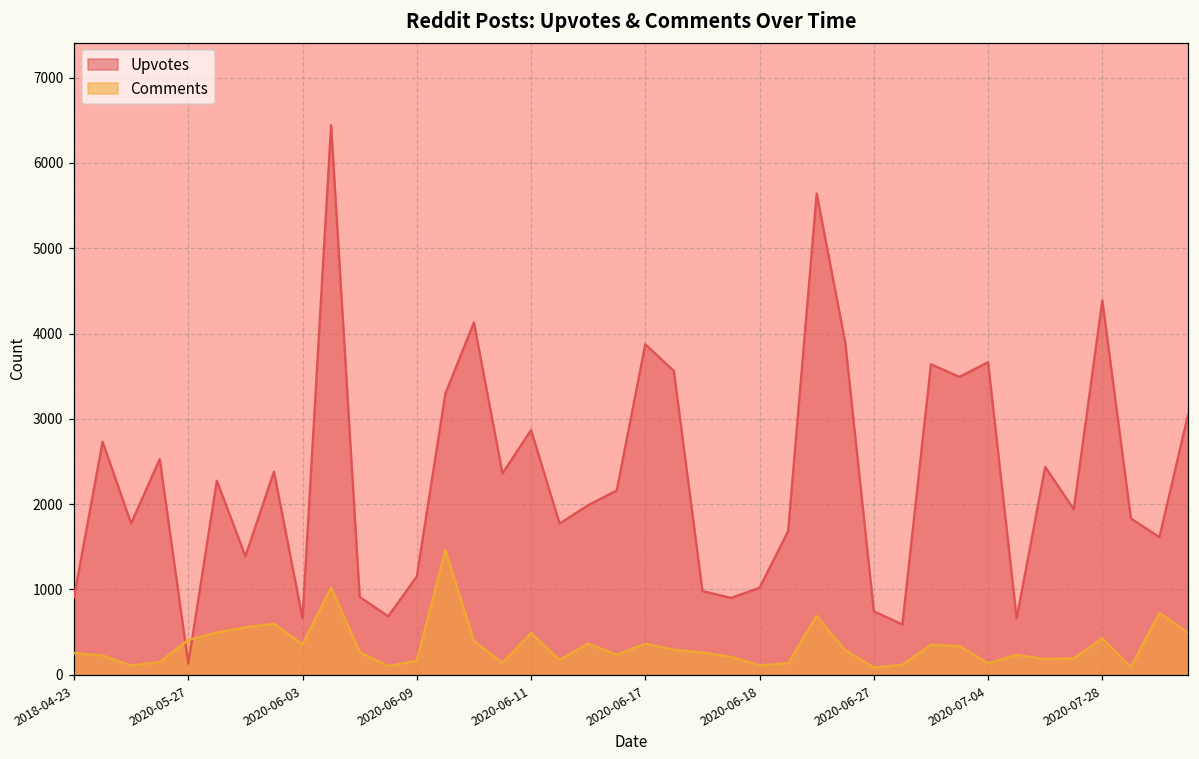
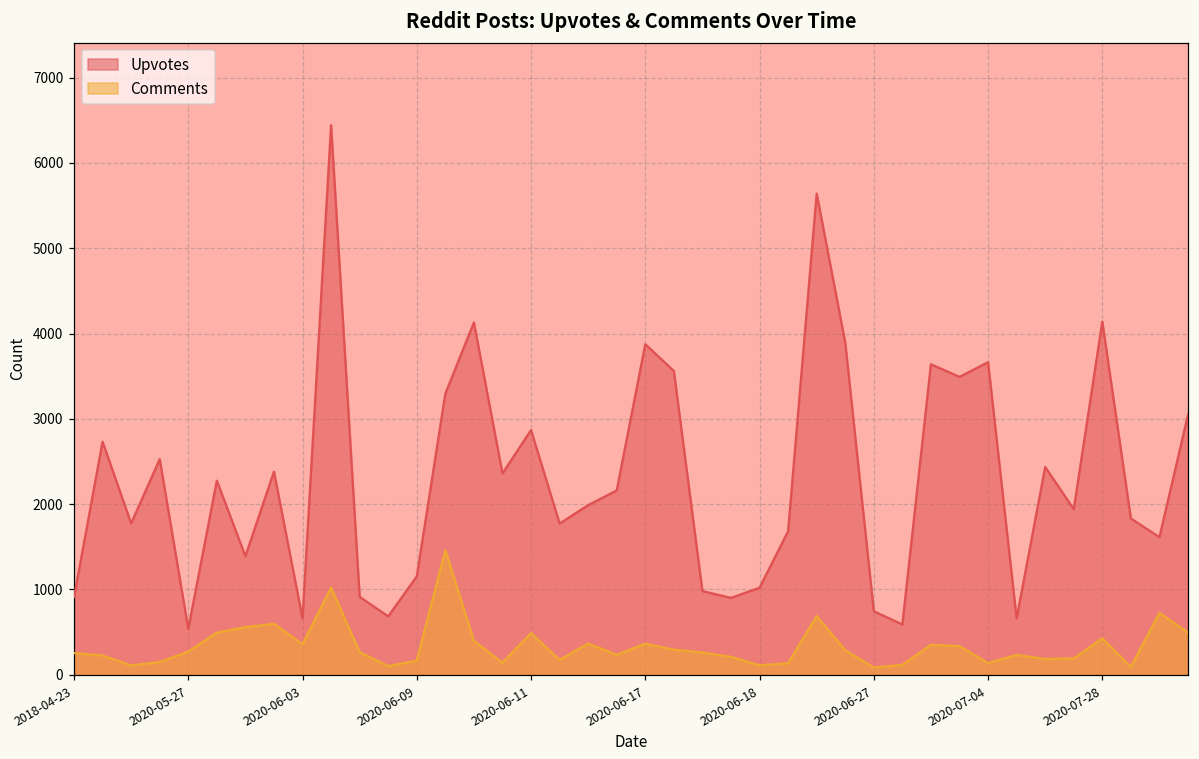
Upvotes, 2020-05-27: 100 -> 500
Comments, 2020-05-27: 400 -> 300
Upvotes, 2020-07-28: 4400 -> 4100
